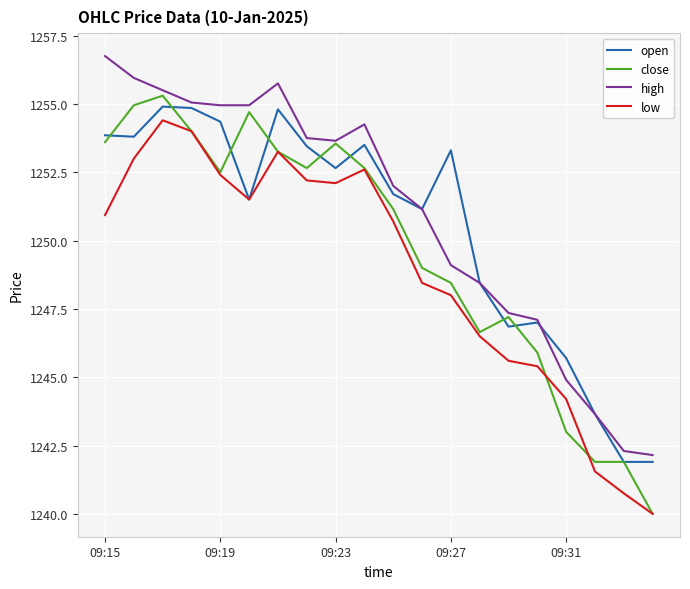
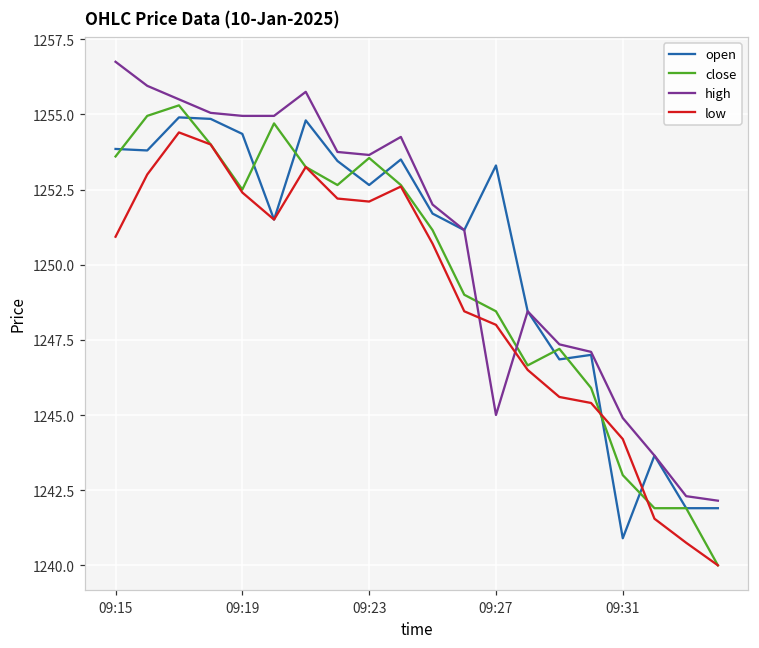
high, 09:27: 1249.1 -> 1245.0
open, 09:31: 1245.7 -> 1240.9
